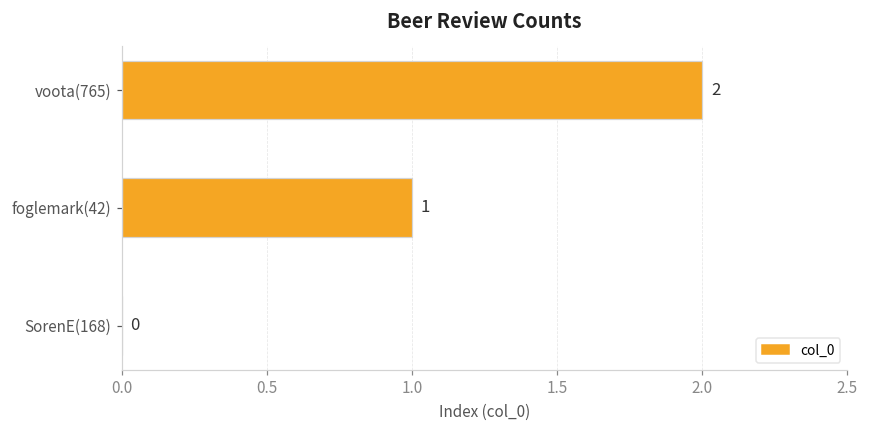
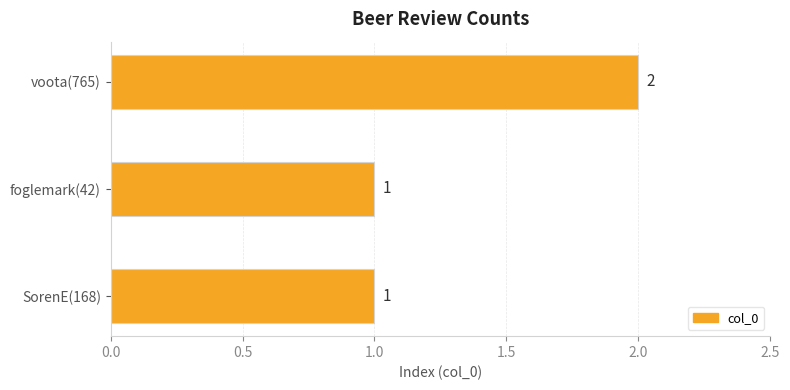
SorenE(168): 0 -> 1
